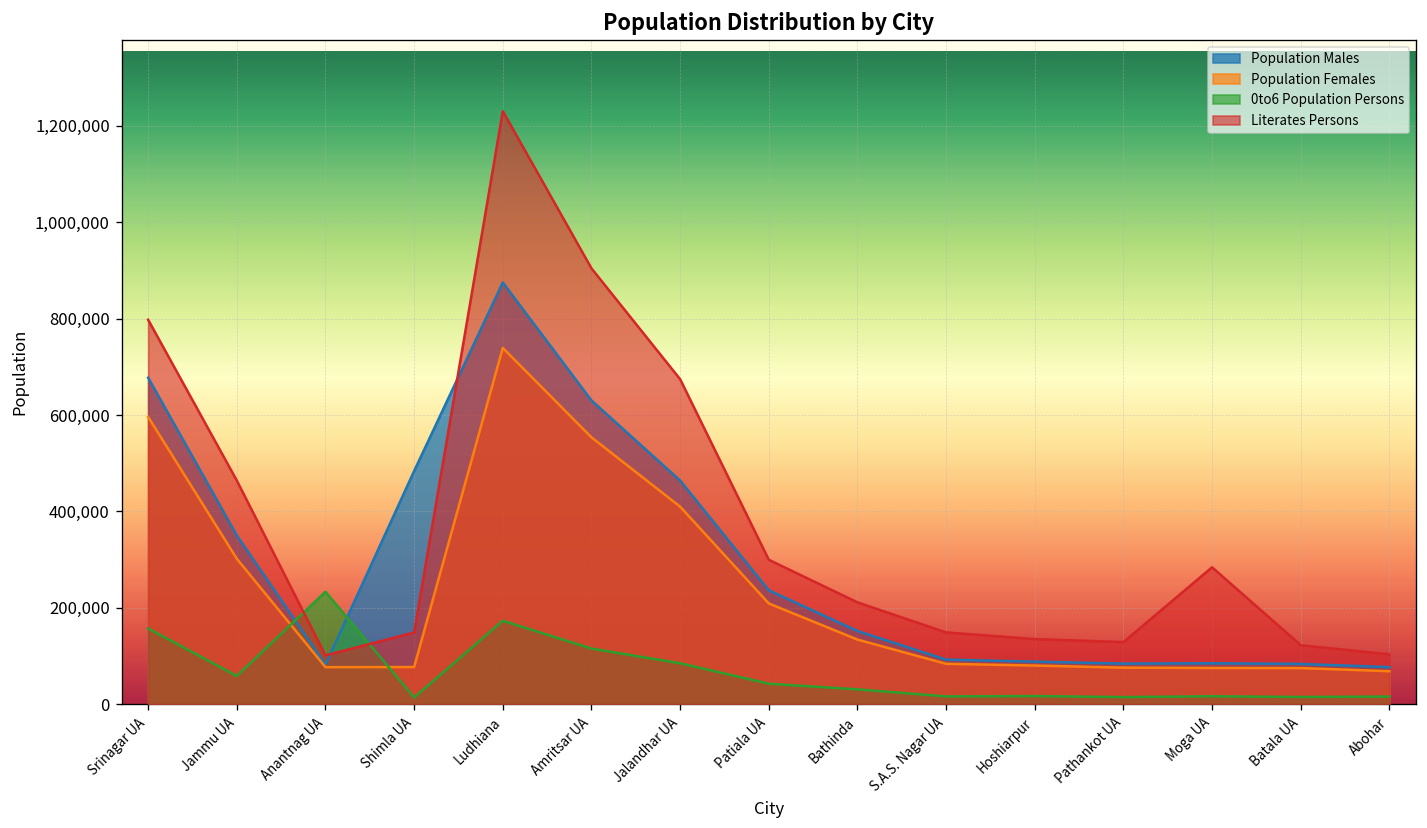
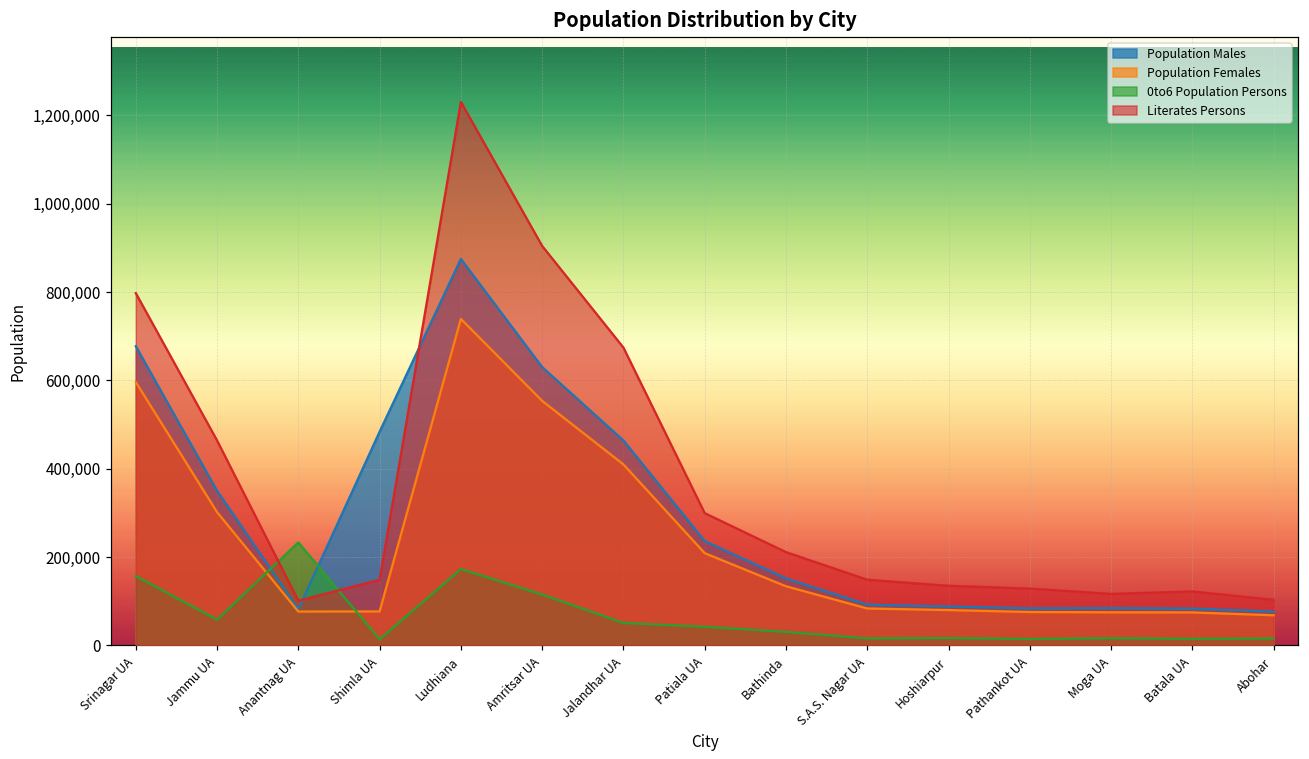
0to6 Population Persons, Jalandhar UA: 80,000 -> 50,000
Literates Persons, Moga UA: 280,000 -> 120,000
